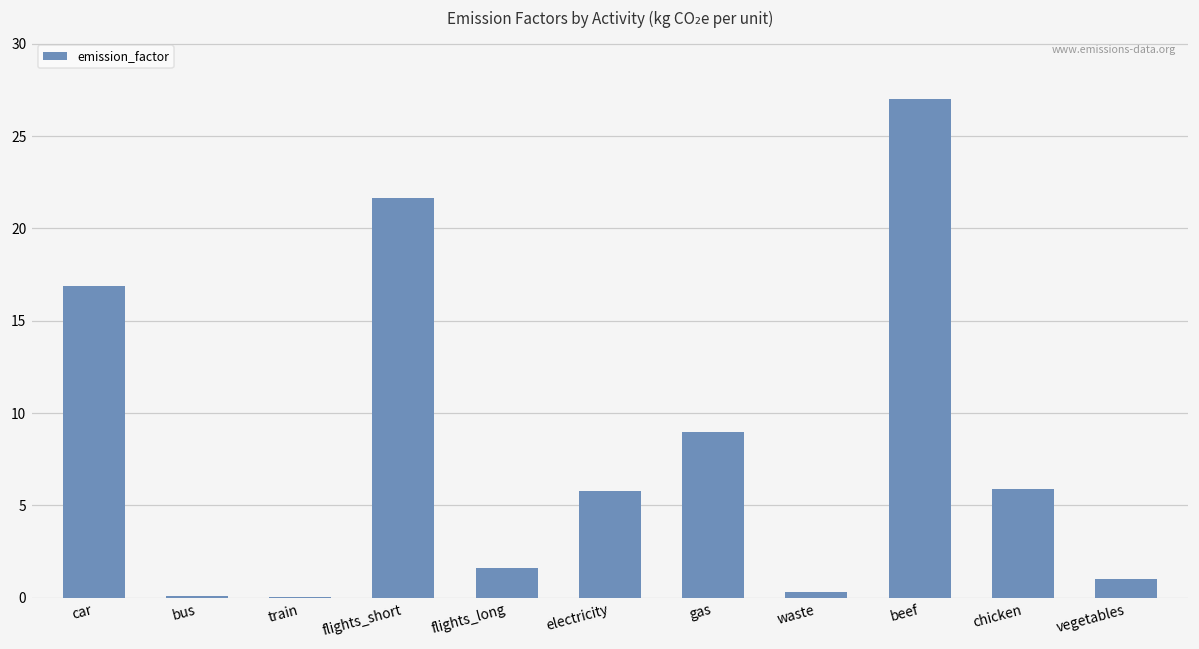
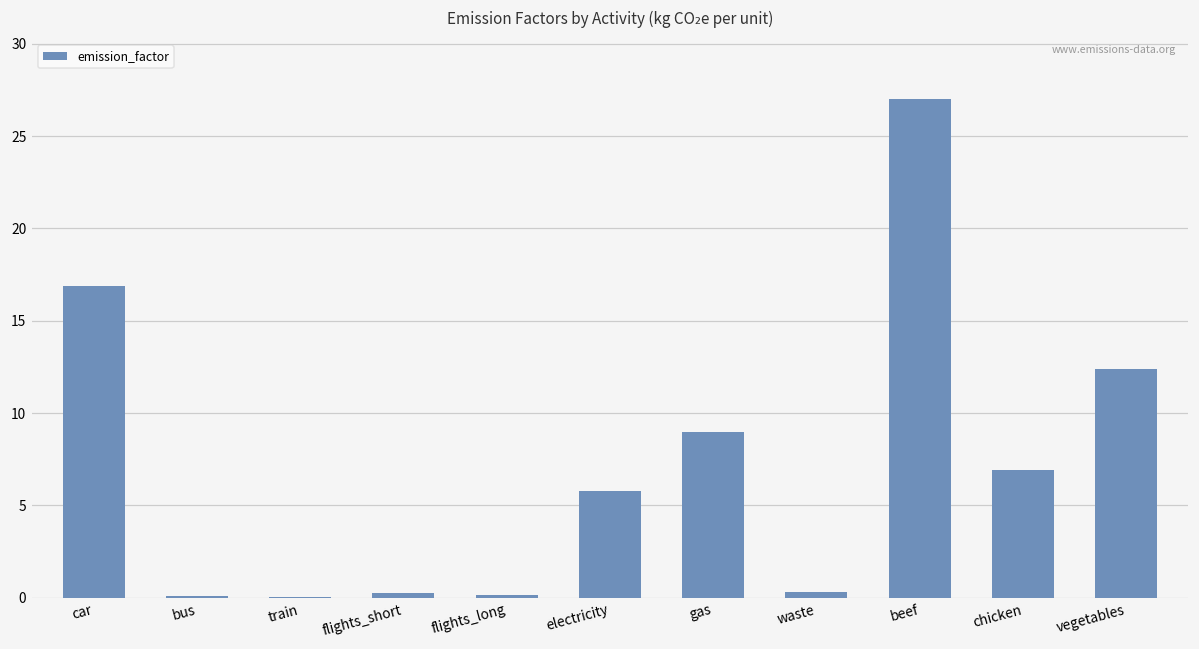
flights_short: 21.6 -> 0.3
flights_long: 1.6 -> 0.2
chicken: 5.9 -> 6.9
vegetables: 1.0 -> 12.4
